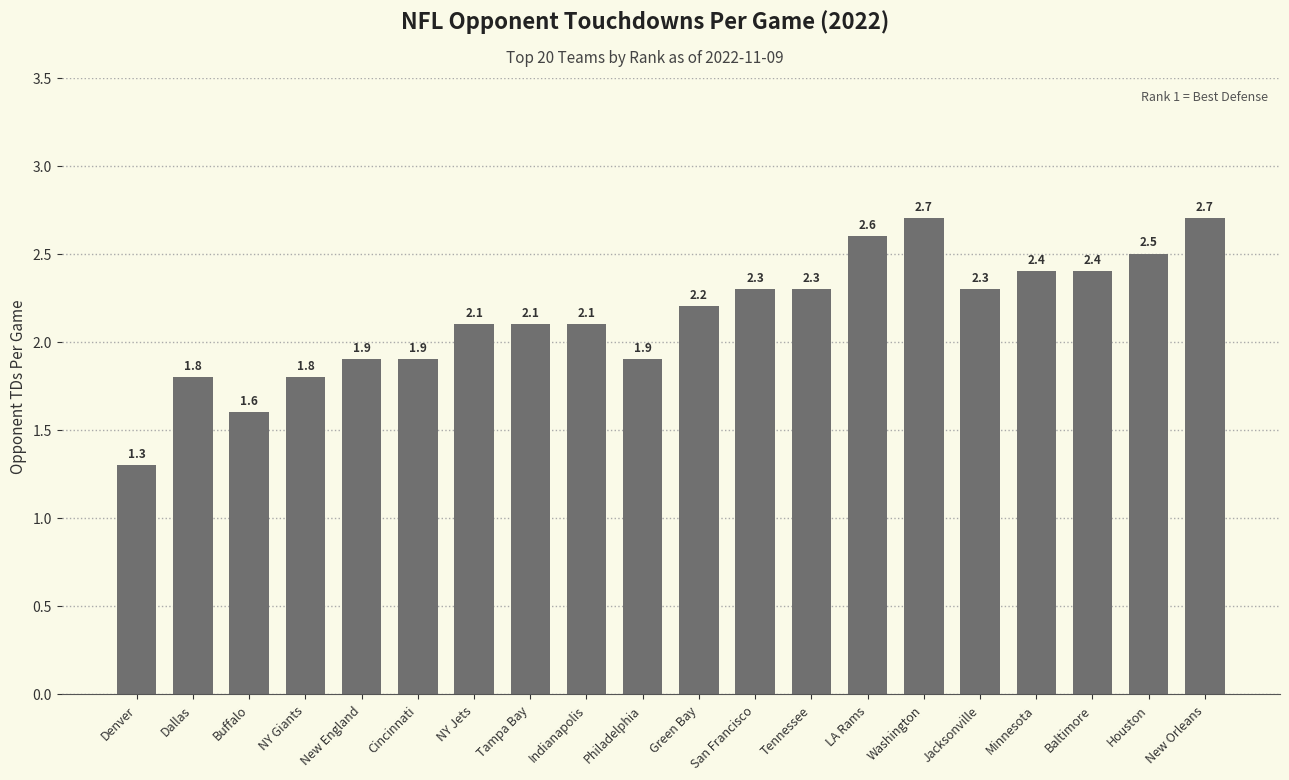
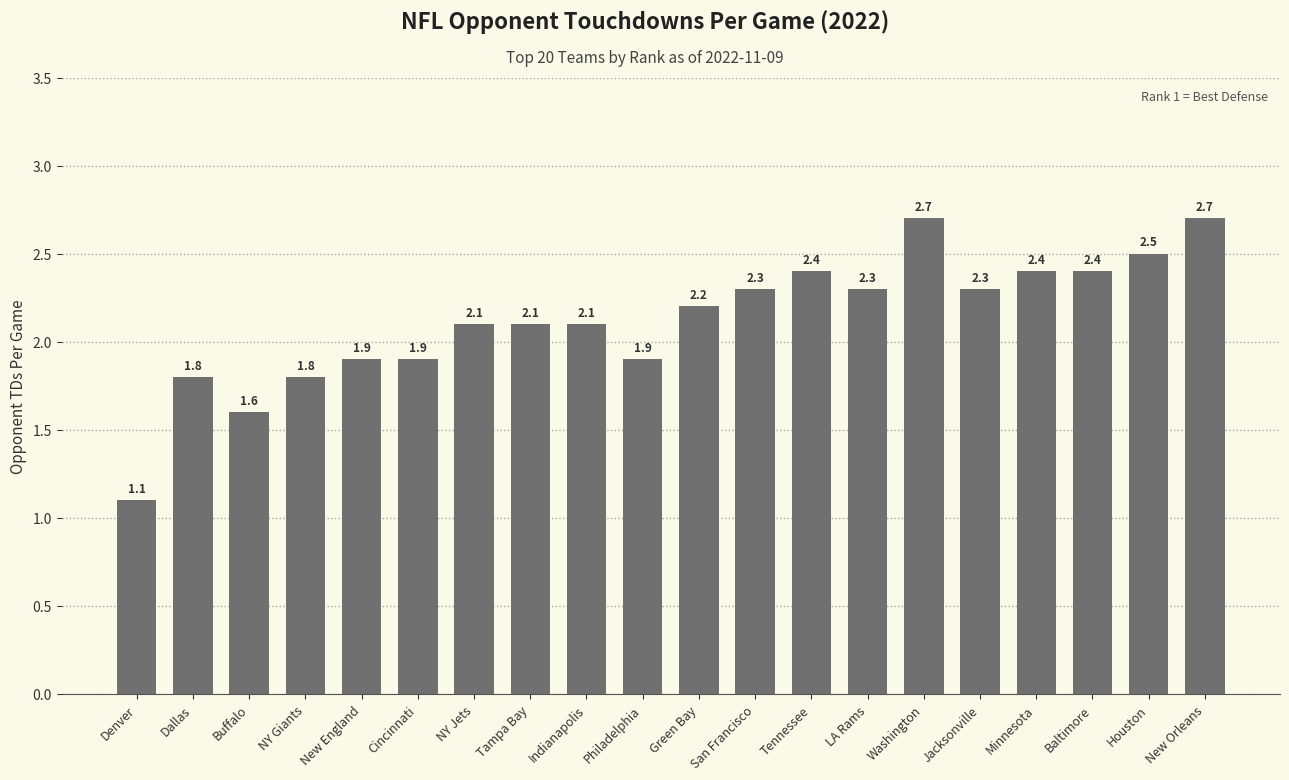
Denver: 1.3 -> 1.1
Tennessee: 2.3 -> 2.4
LA Rams: 2.6 -> 2.3
